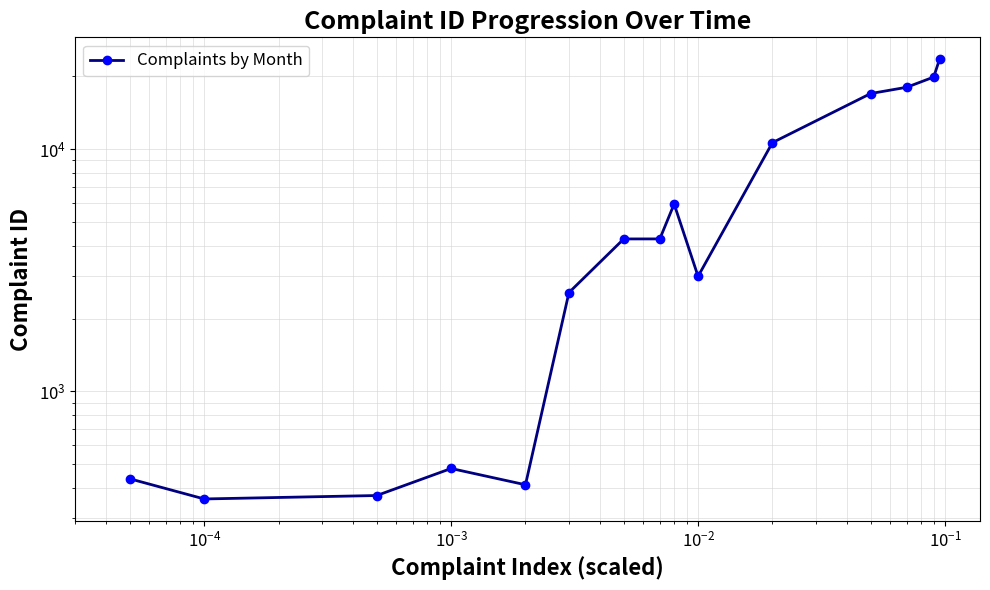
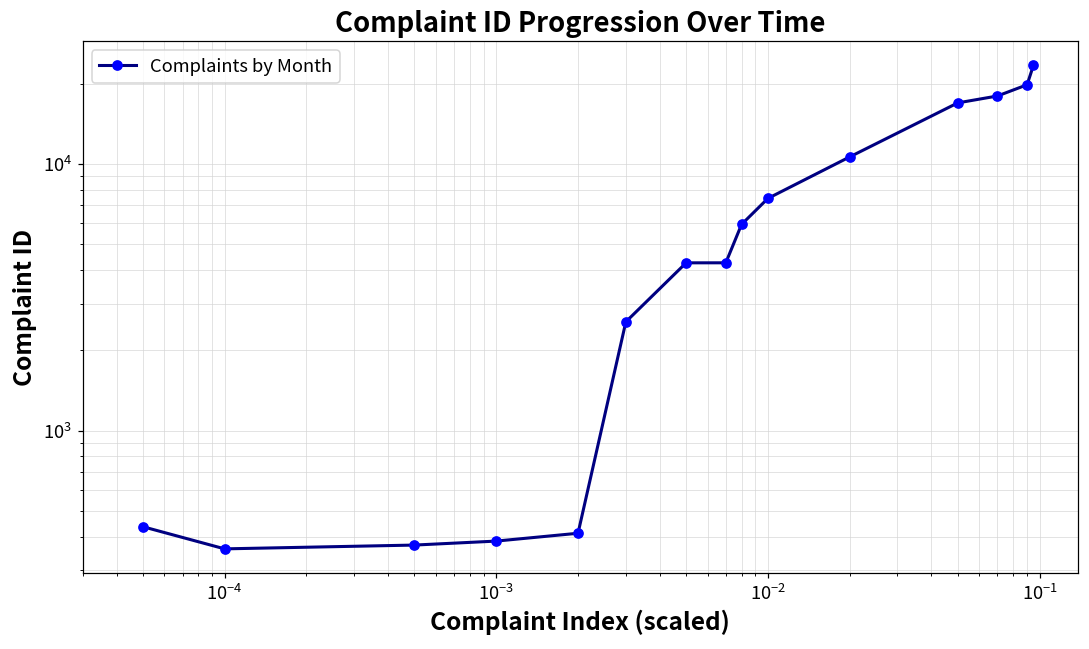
10^-3: 480 -> 390
10^-2: 3000 -> 7400
